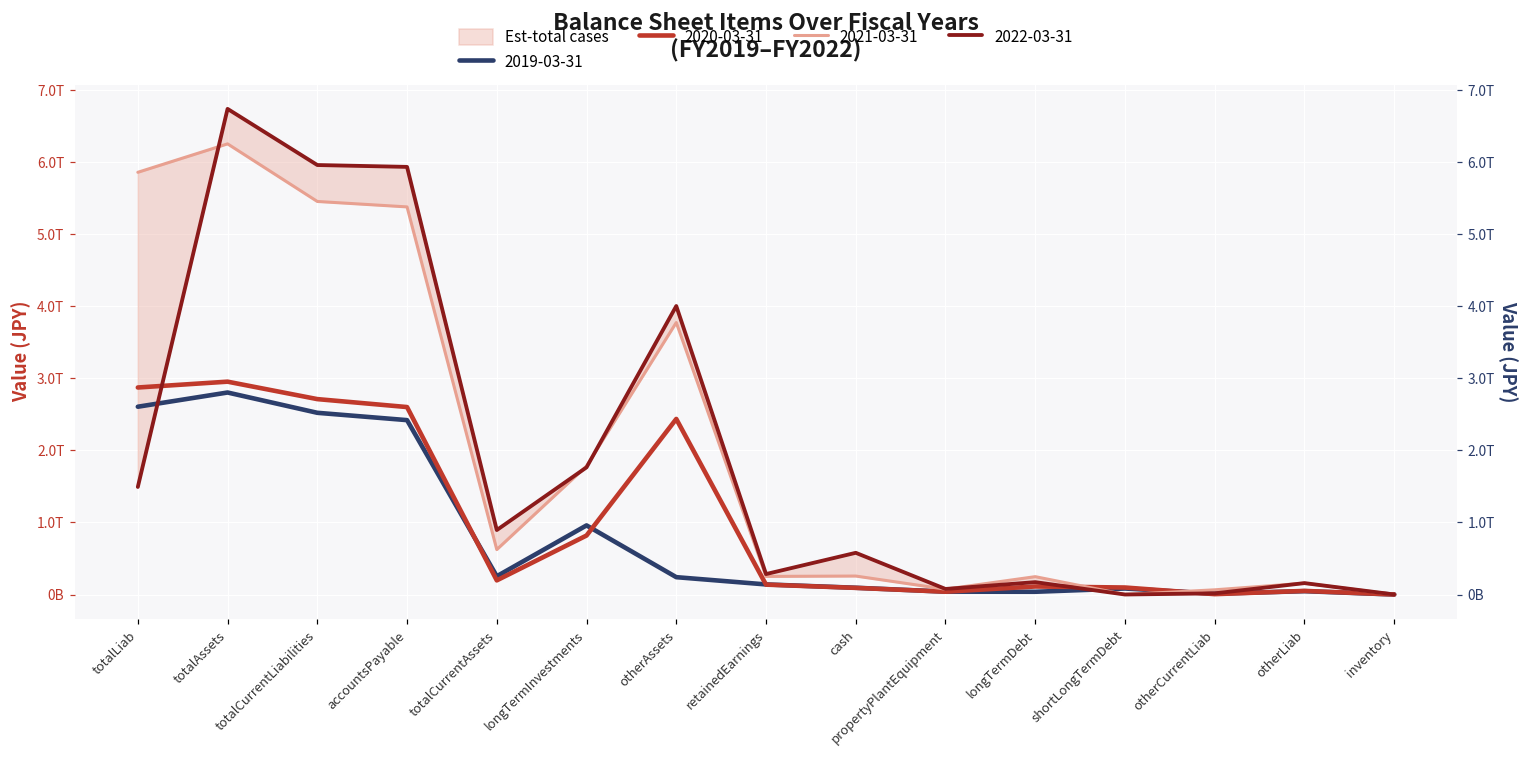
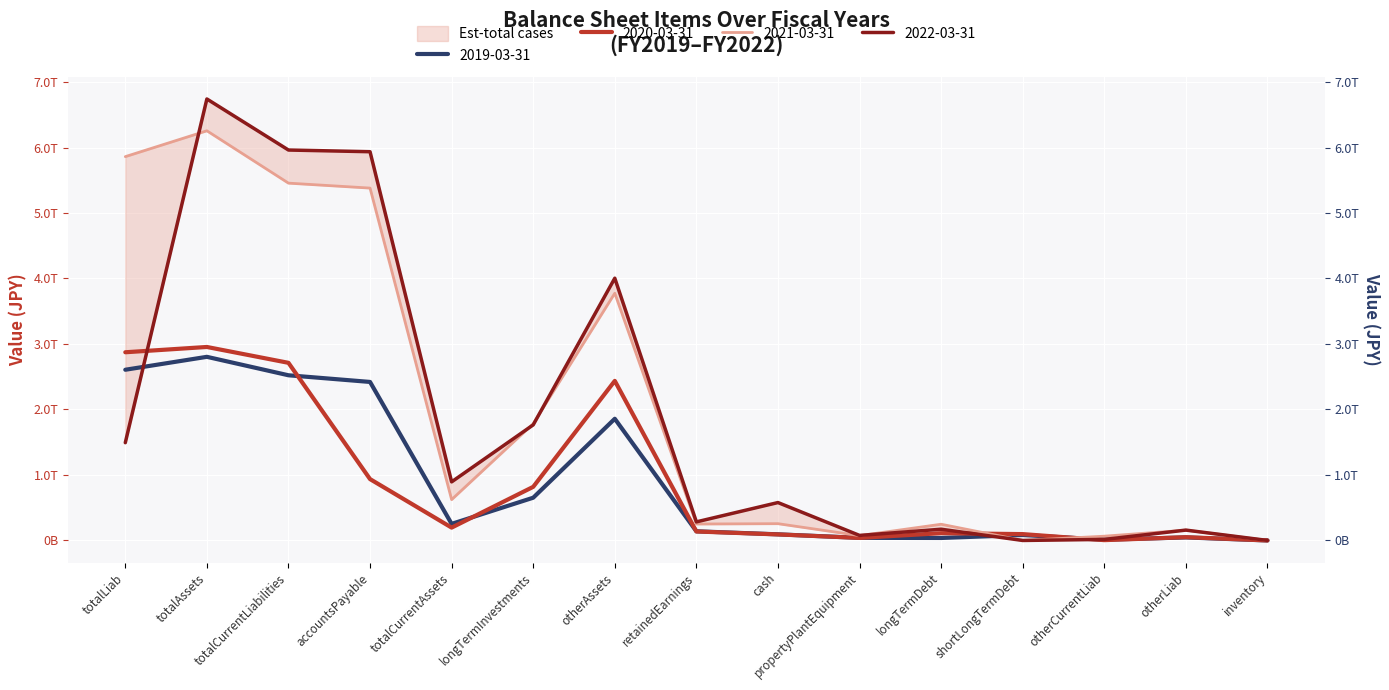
2020-03-31, accountsPayable: 2.6T -> 0.9T
2019-03-31, longTermInvestments: 1.0T -> 0.7T
2019-03-31, otherAssets: 0.2T -> 1.9T
